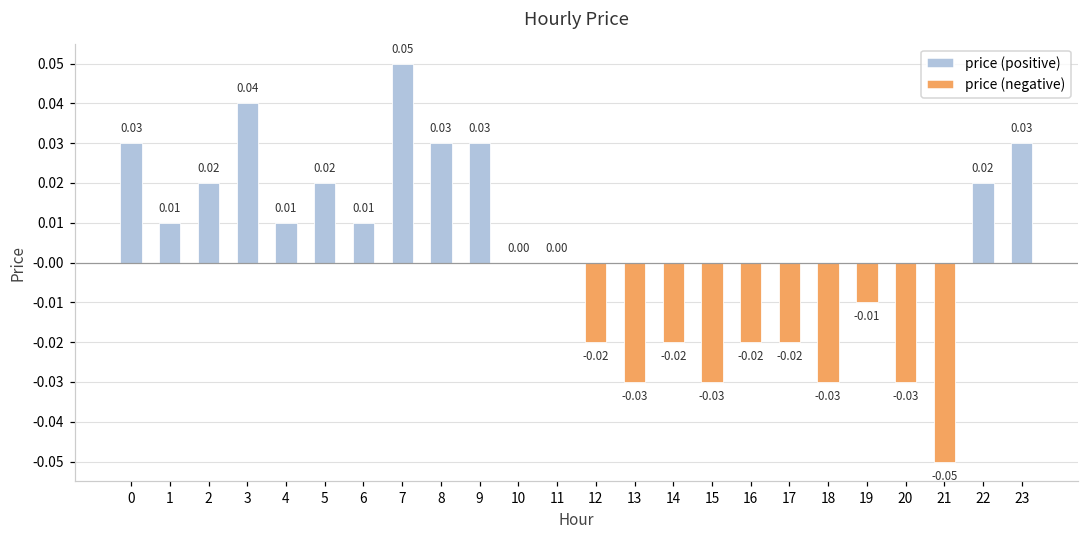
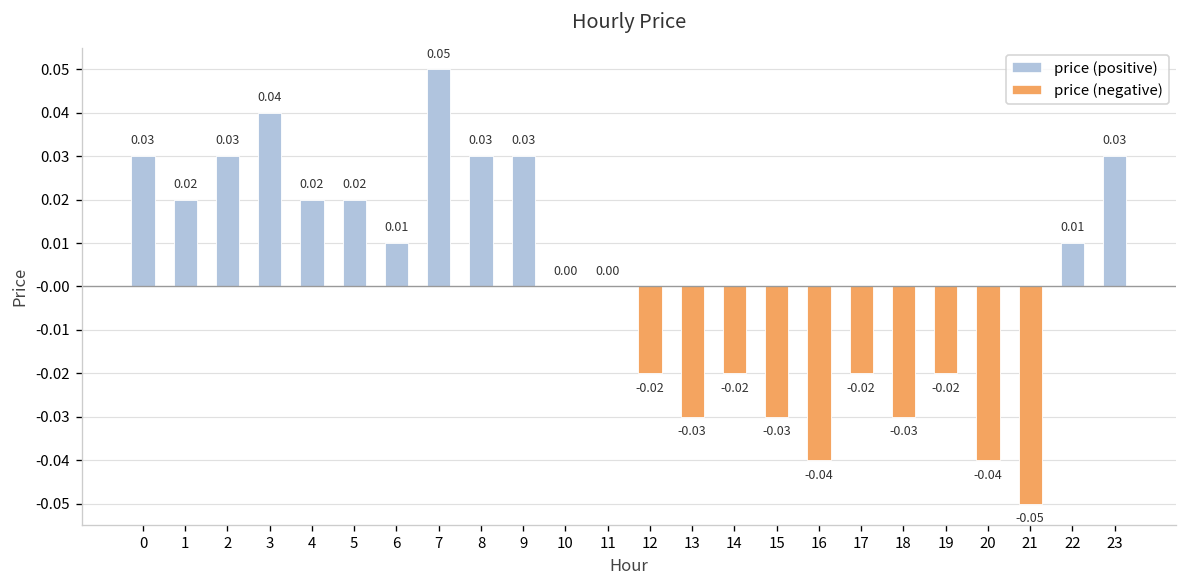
1: 0.01 -> 0.02
2: 0.02 -> 0.03
4: 0.01 -> 0.02
16: -0.02 -> -0.04
19: -0.01 -> -0.02
20: -0.03 -> -0.04
22: 0.02 -> 0.01
